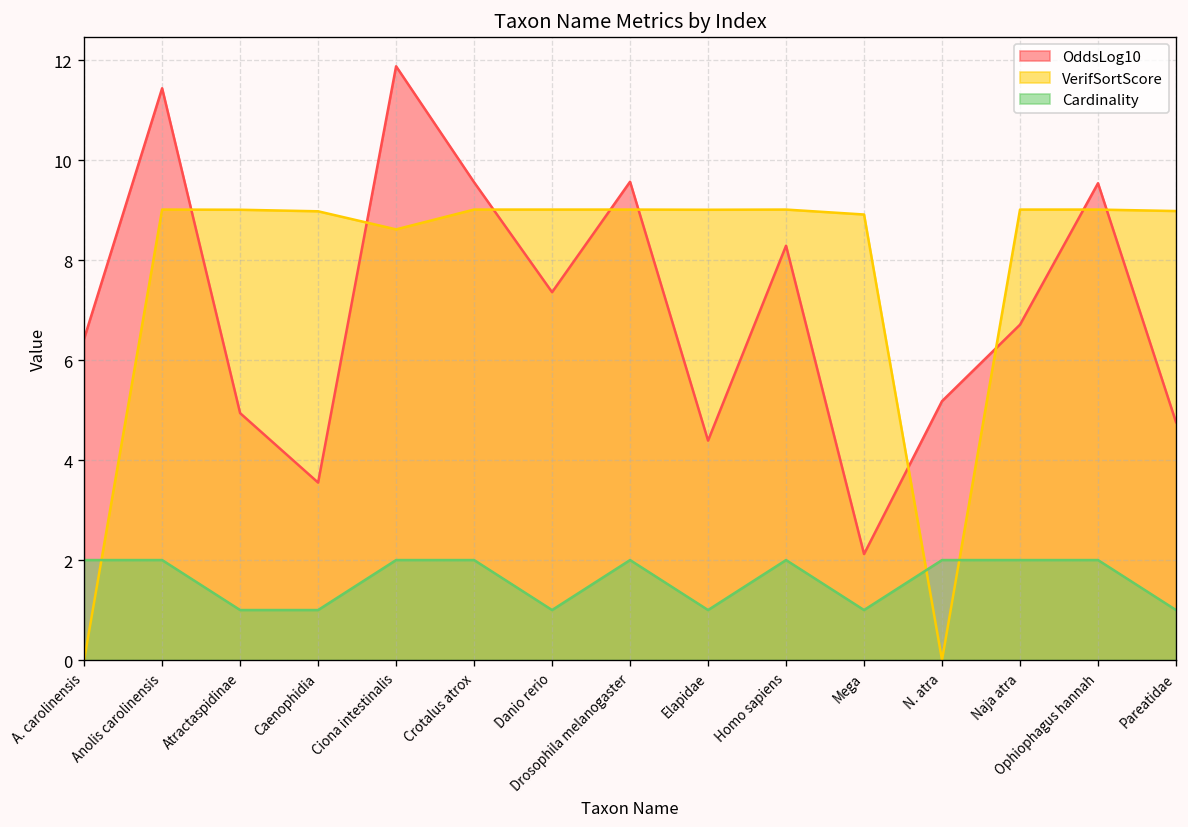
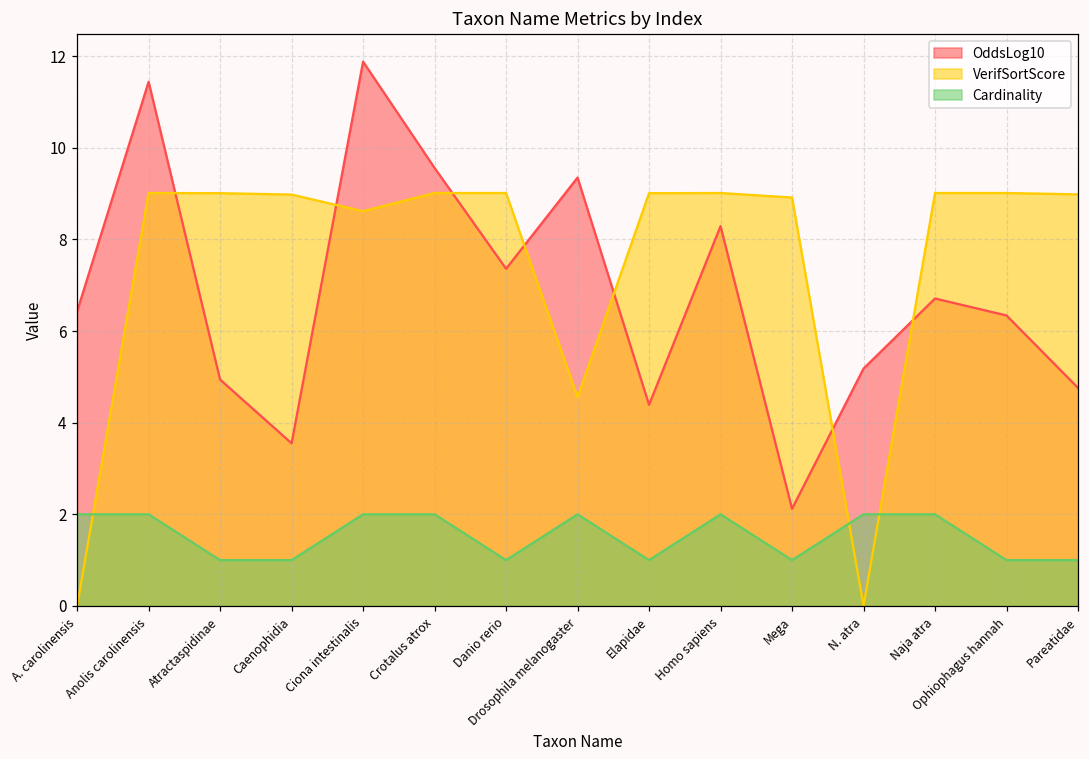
OddsLog10, Drosophila melanogaster: 9.6 -> 9.4
VerifSortScore, Drosophila melanogaster: 9.0 -> 4.6
OddsLog10, Ophiophagus hannah: 9.5 -> 6.3
Cardinality, Ophiophagus hannah: 2 -> 1
